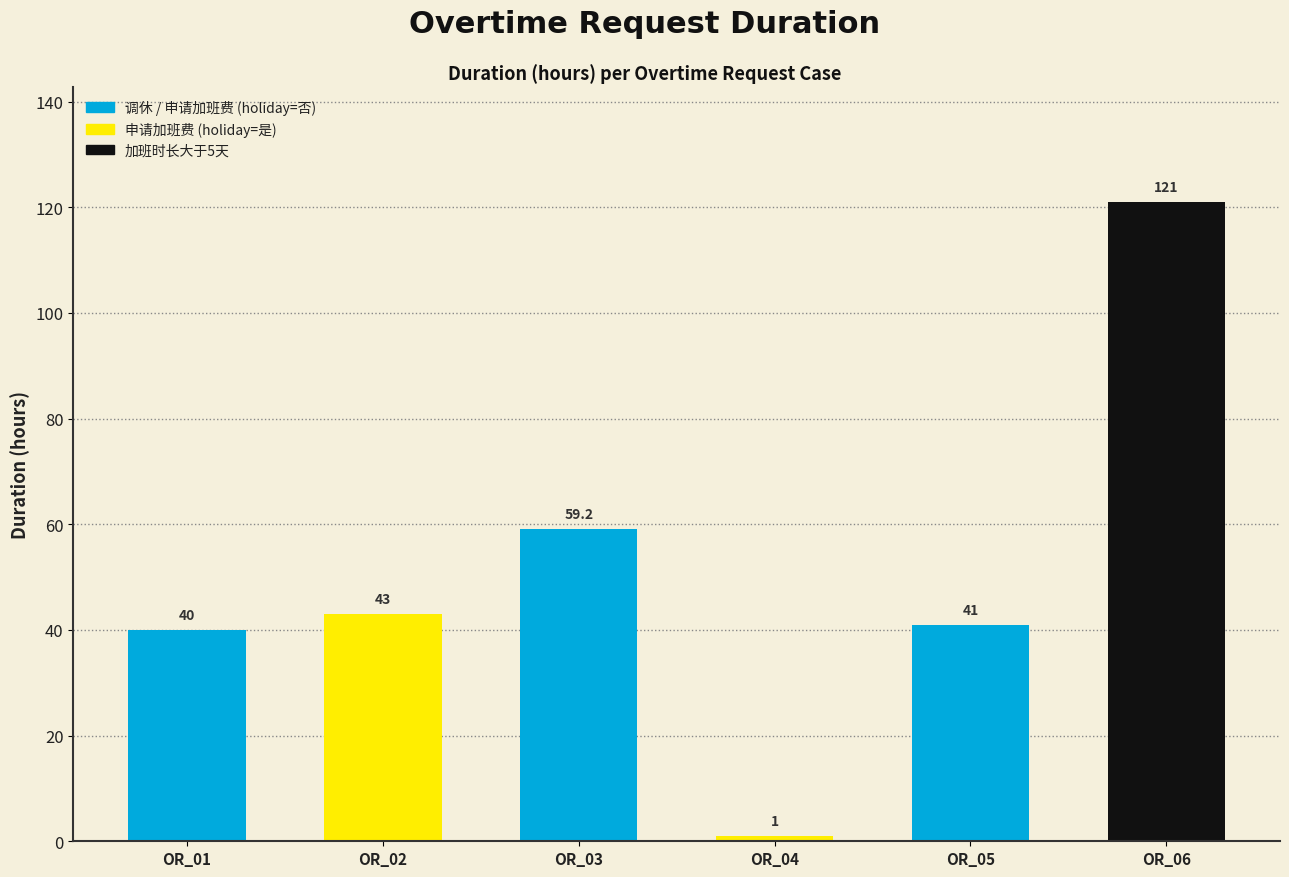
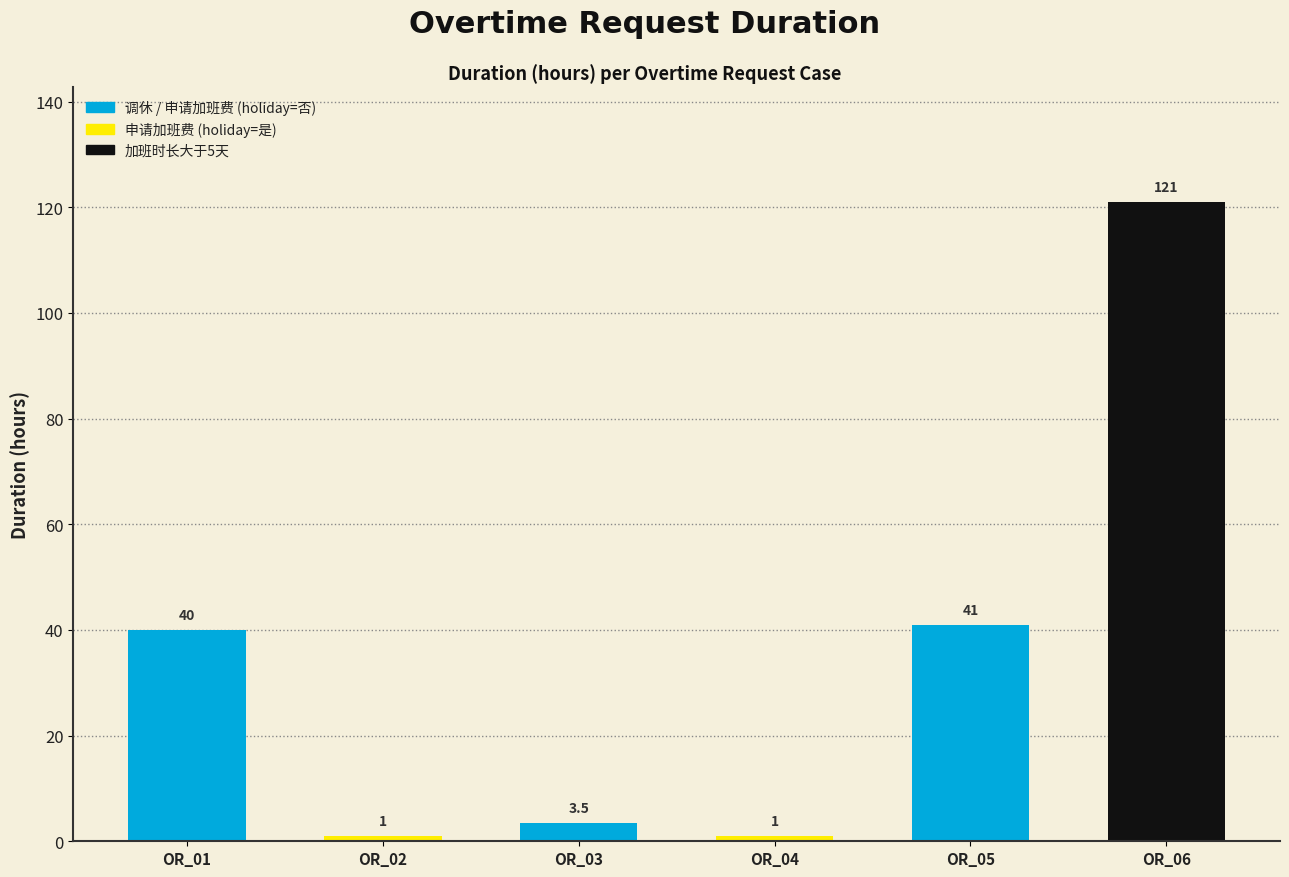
OR_02: 43 -> 1
OR_03: 59.2 -> 3.5
